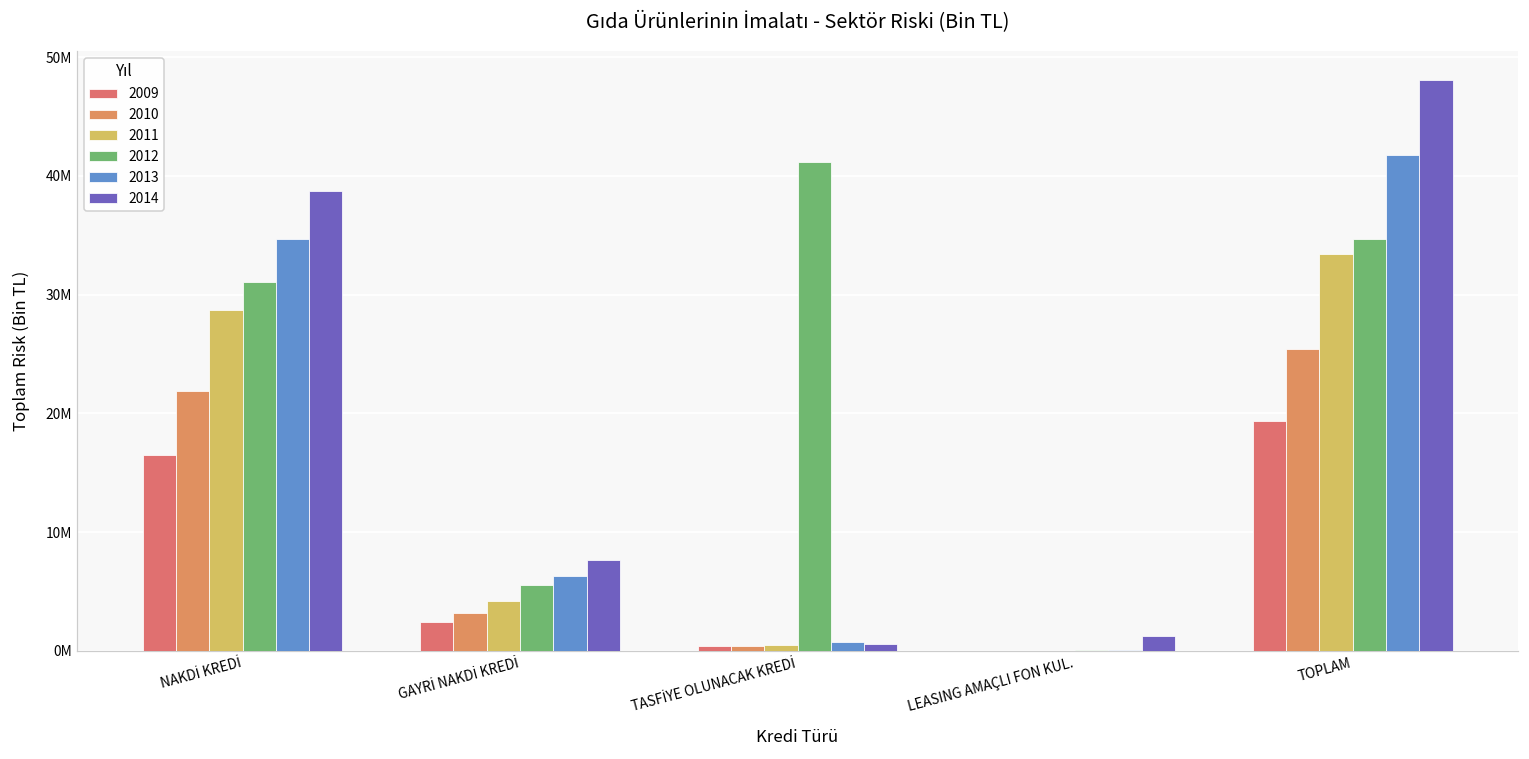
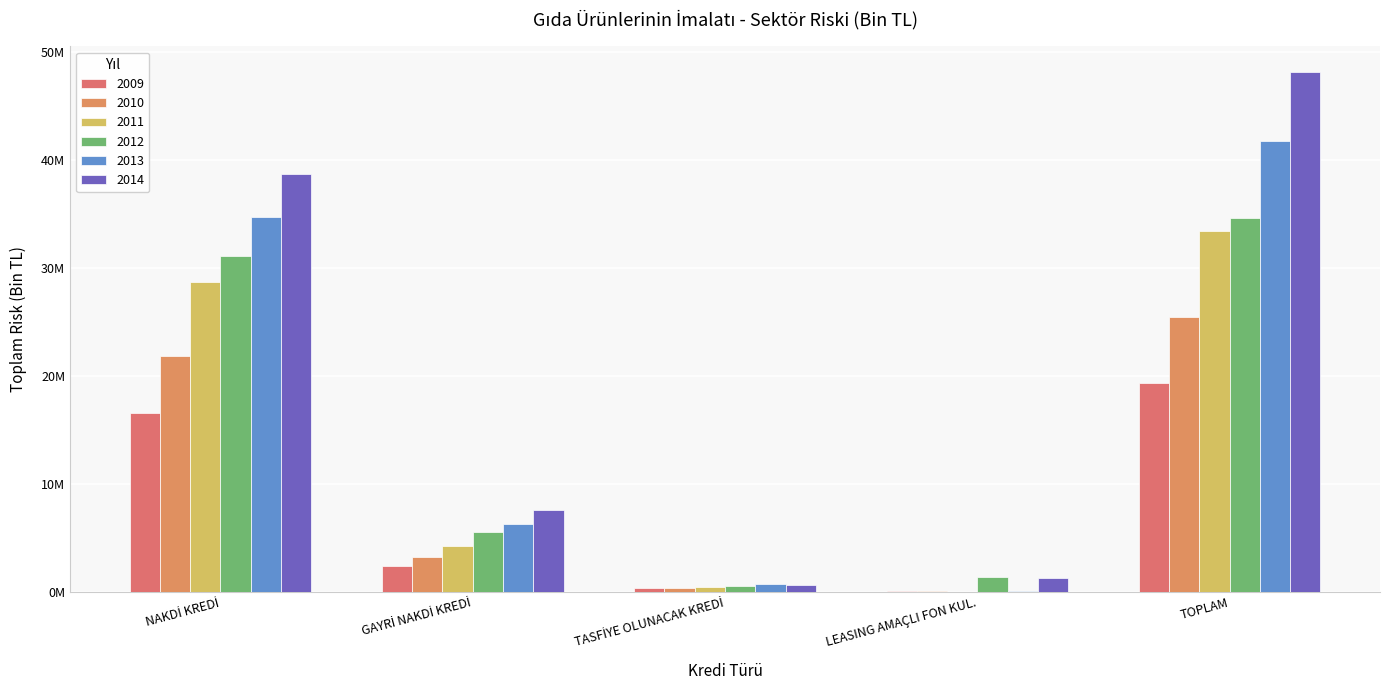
2012, TASFİYE OLUNACAK KREDİ: 41200000 -> 500000
2012, LEASING AMAÇLI FON KUL.: 0 -> 1300000
